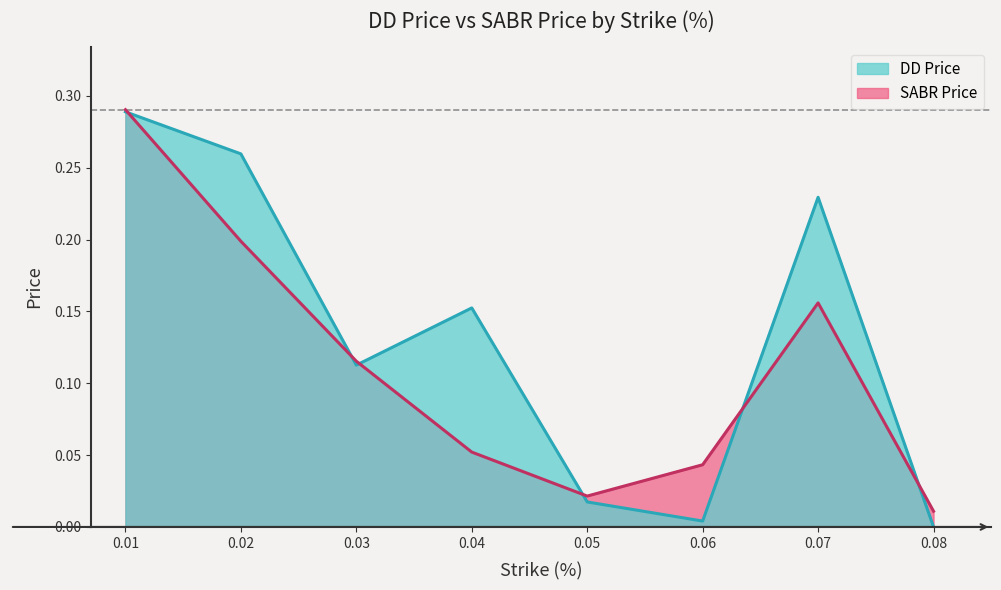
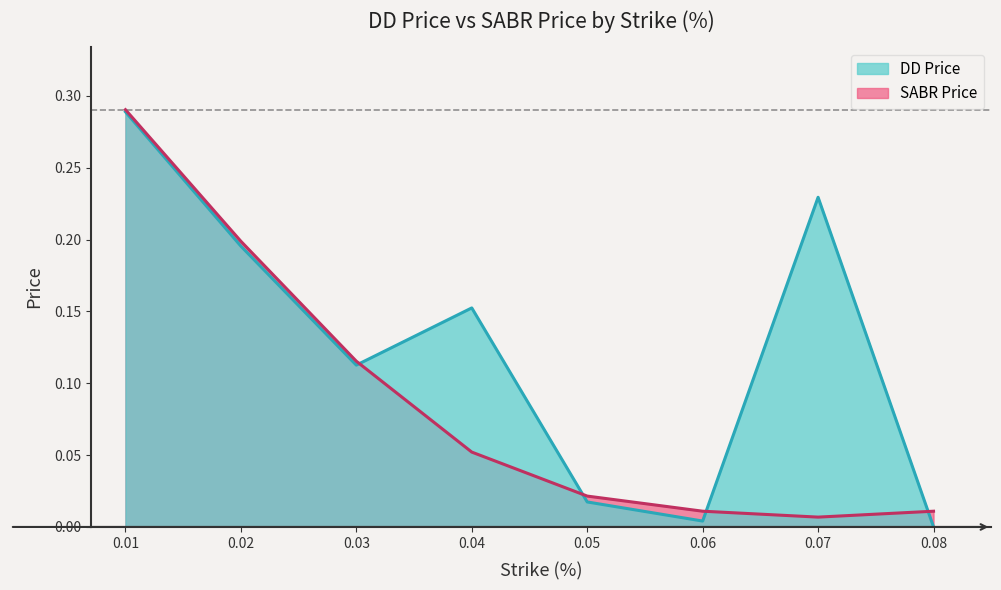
DD Price, 0.02: 0.260 -> 0.195
SABR Price, 0.06: 0.043 -> 0.011
SABR Price, 0.07: 0.156 -> 0.007
